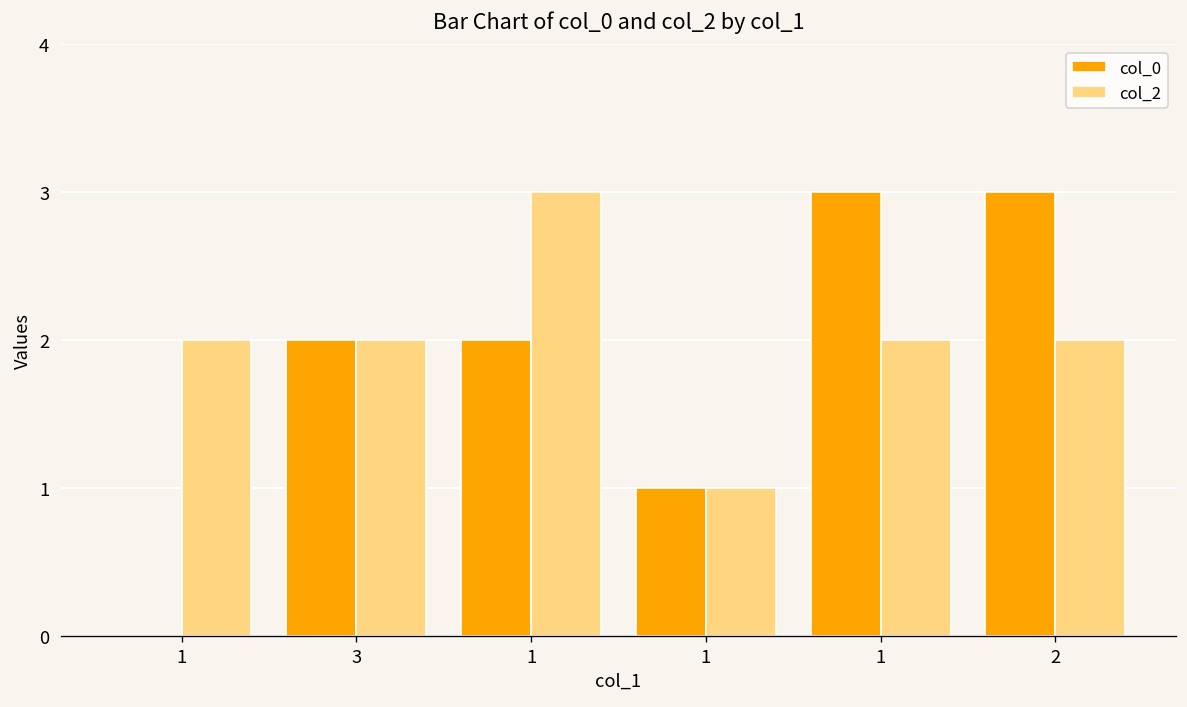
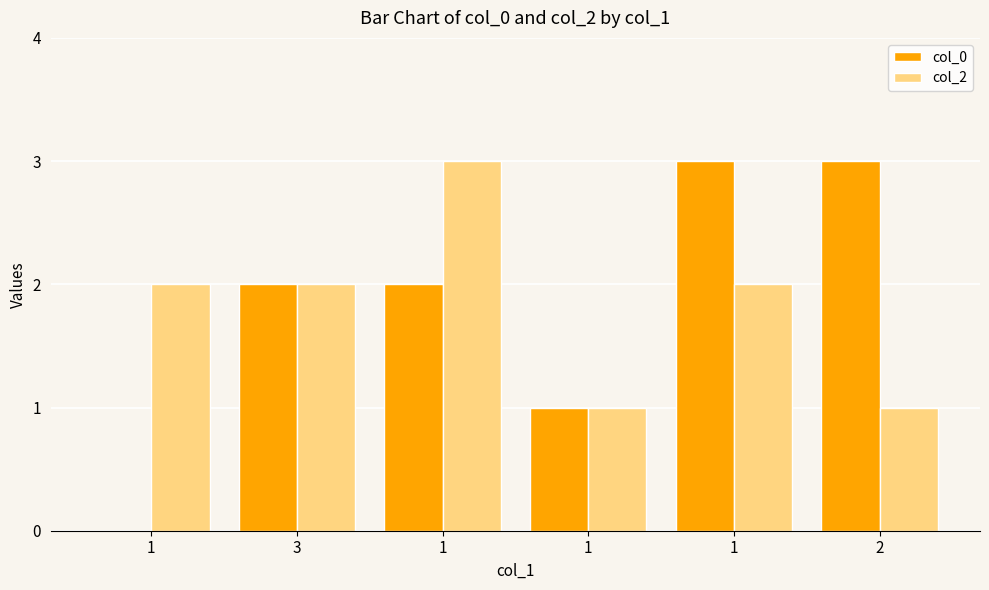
col_2, 2: 2 -> 1
